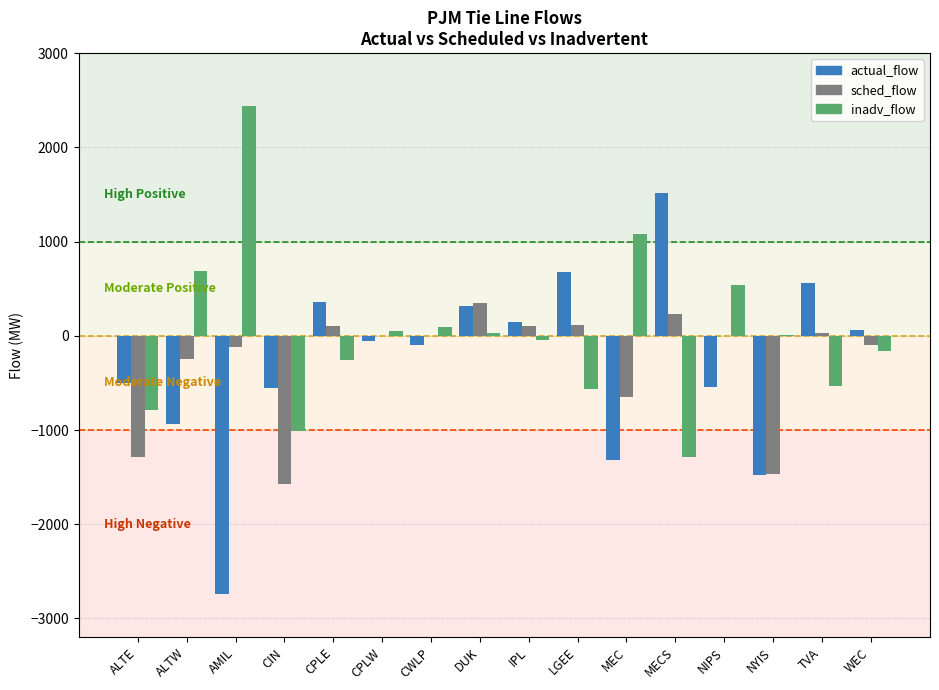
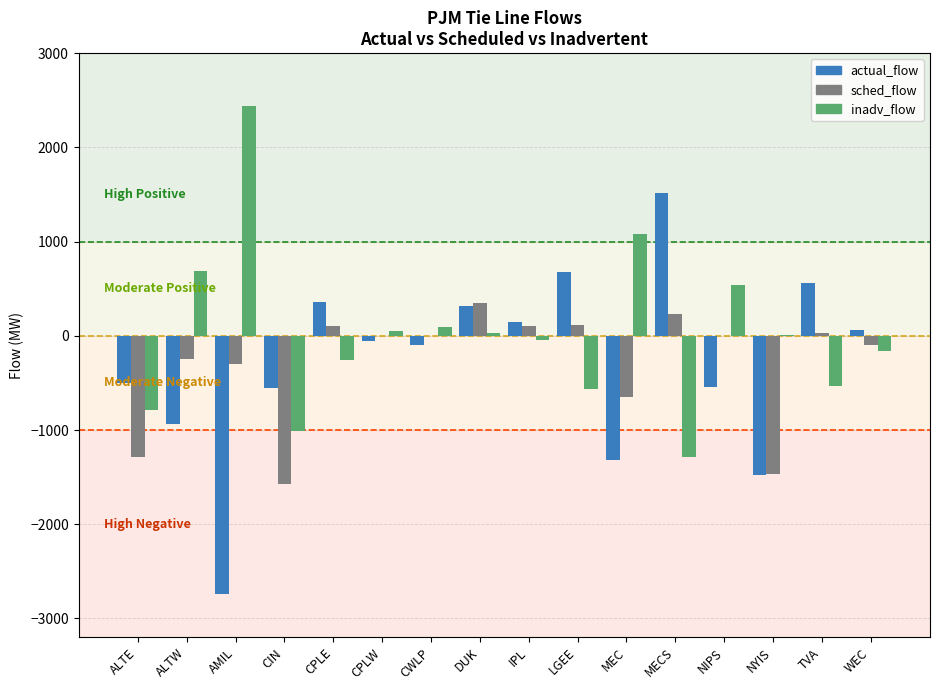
sched_flow, AMIL: -100 -> -300
